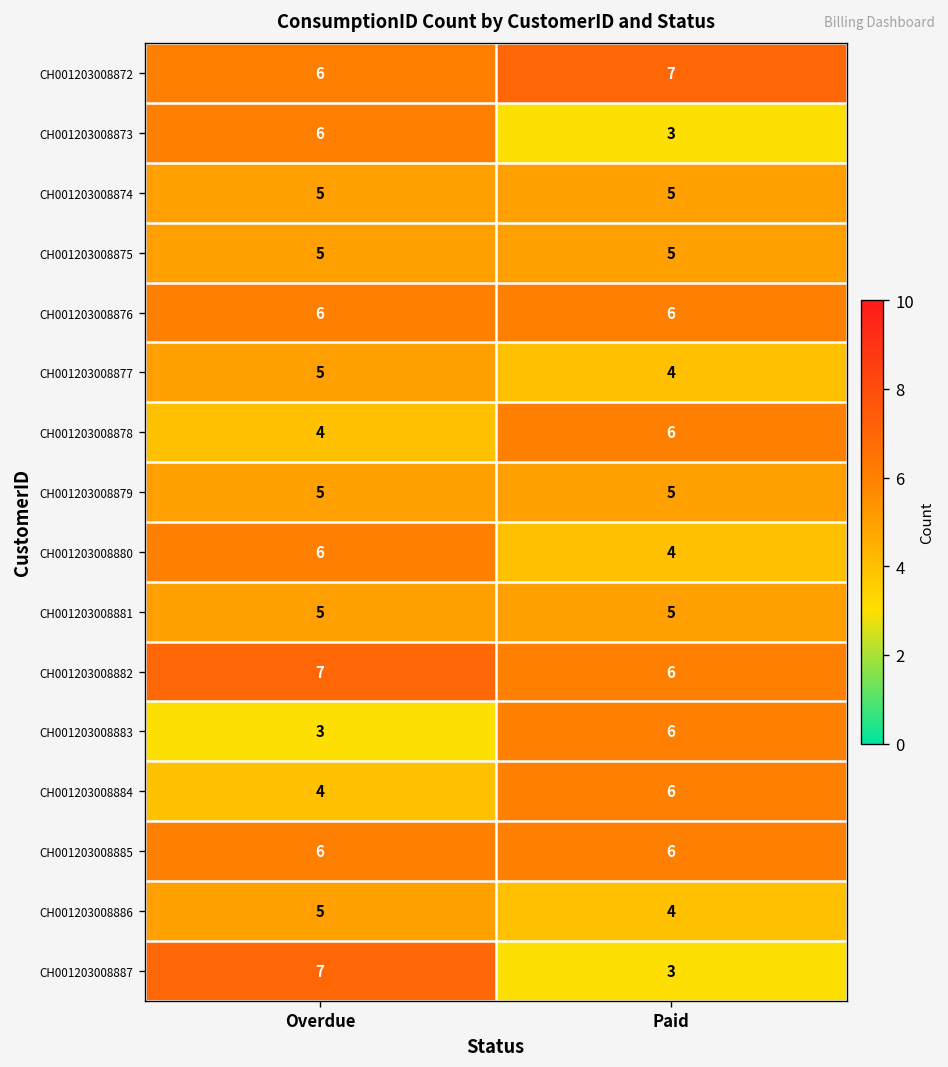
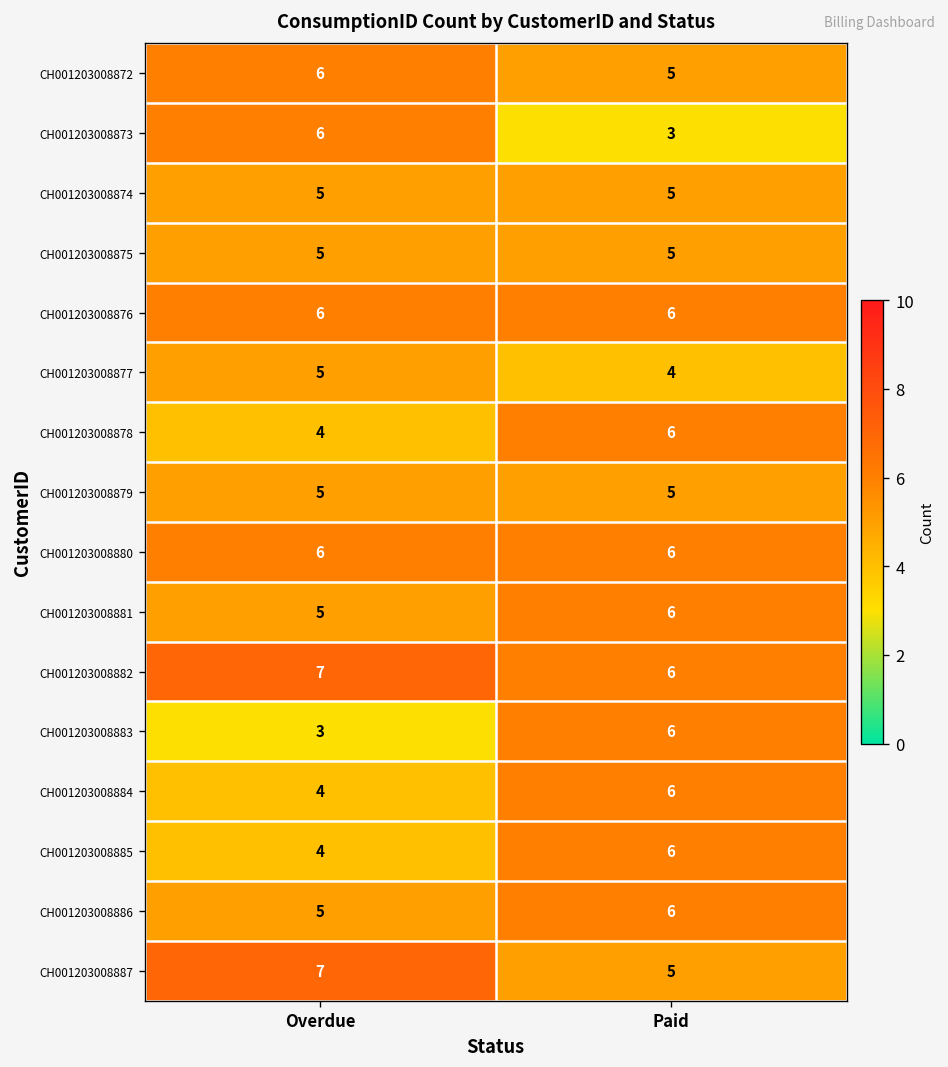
CH001203008872, Paid: 7 -> 5
CH001203008880, Paid: 4 -> 6
CH001203008881, Paid: 5 -> 6
CH001203008885, Overdue: 6 -> 4
CH001203008886, Paid: 4 -> 6
CH001203008887, Paid: 3 -> 5
